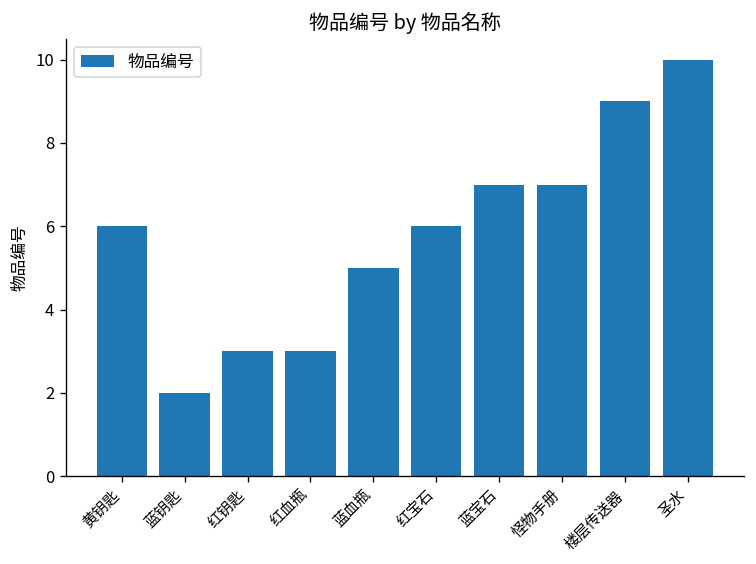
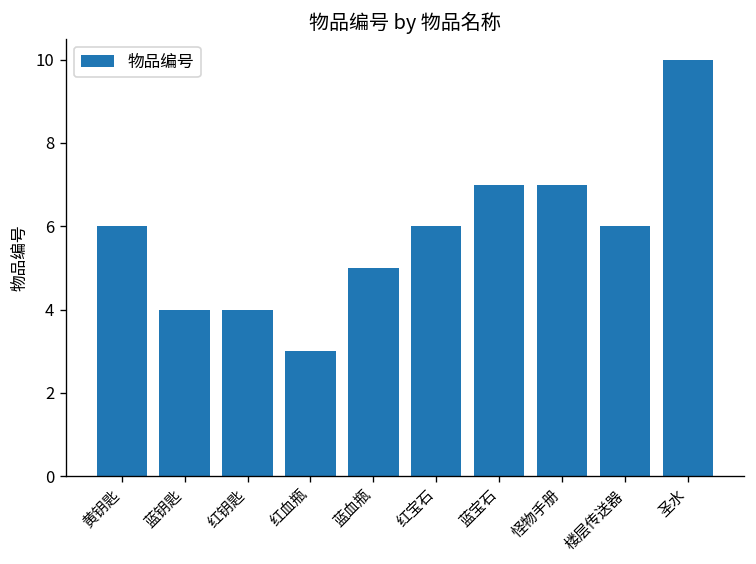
蓝钥匙: 2 -> 4
红钥匙: 3 -> 4
楼层传送器: 9 -> 6
